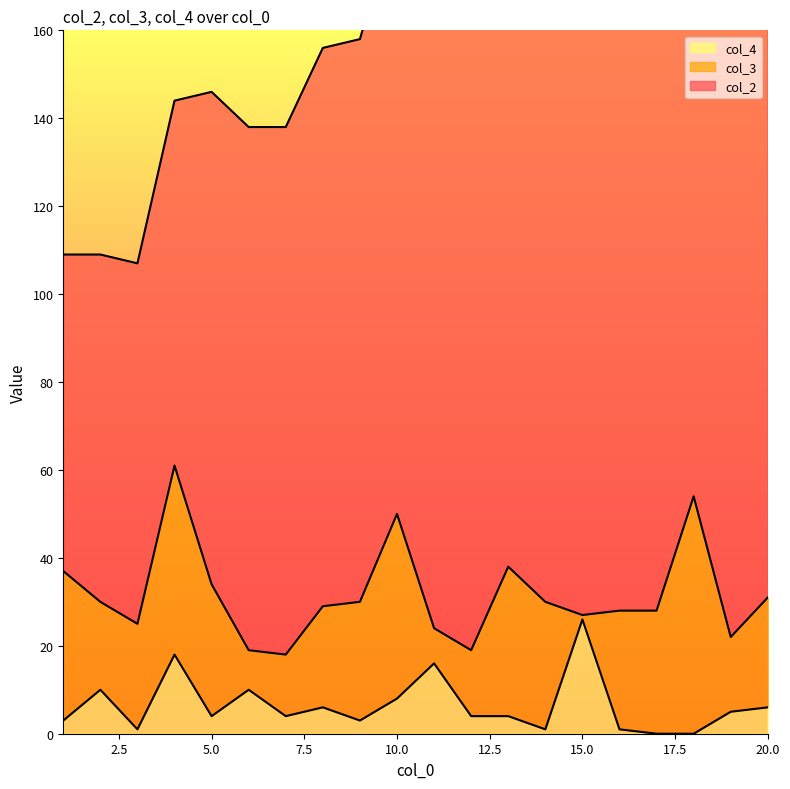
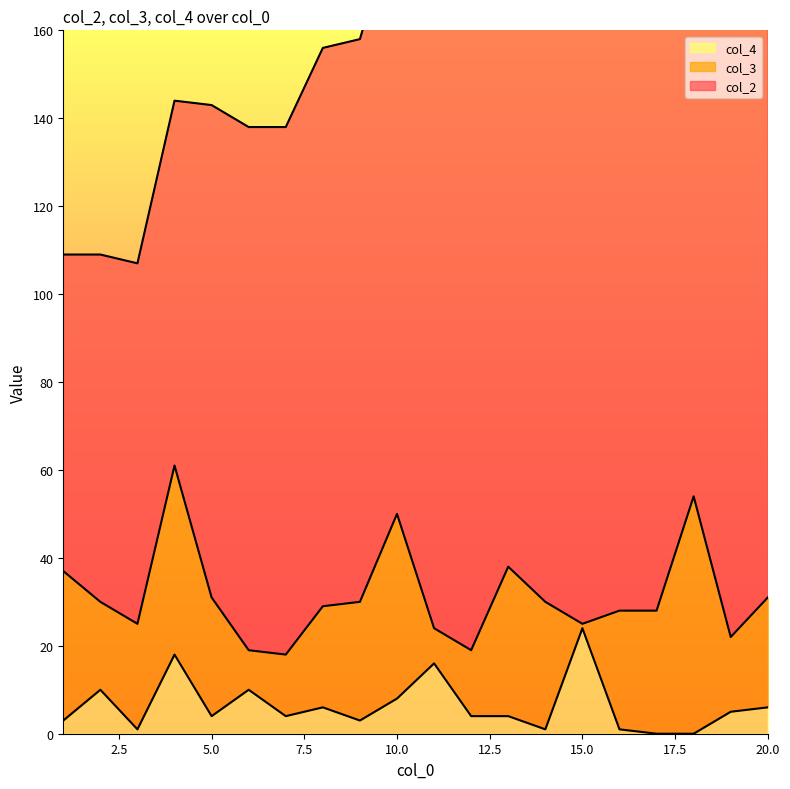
col_3, 5.0: 30 -> 27
col_4, 15.0: 26 -> 24
